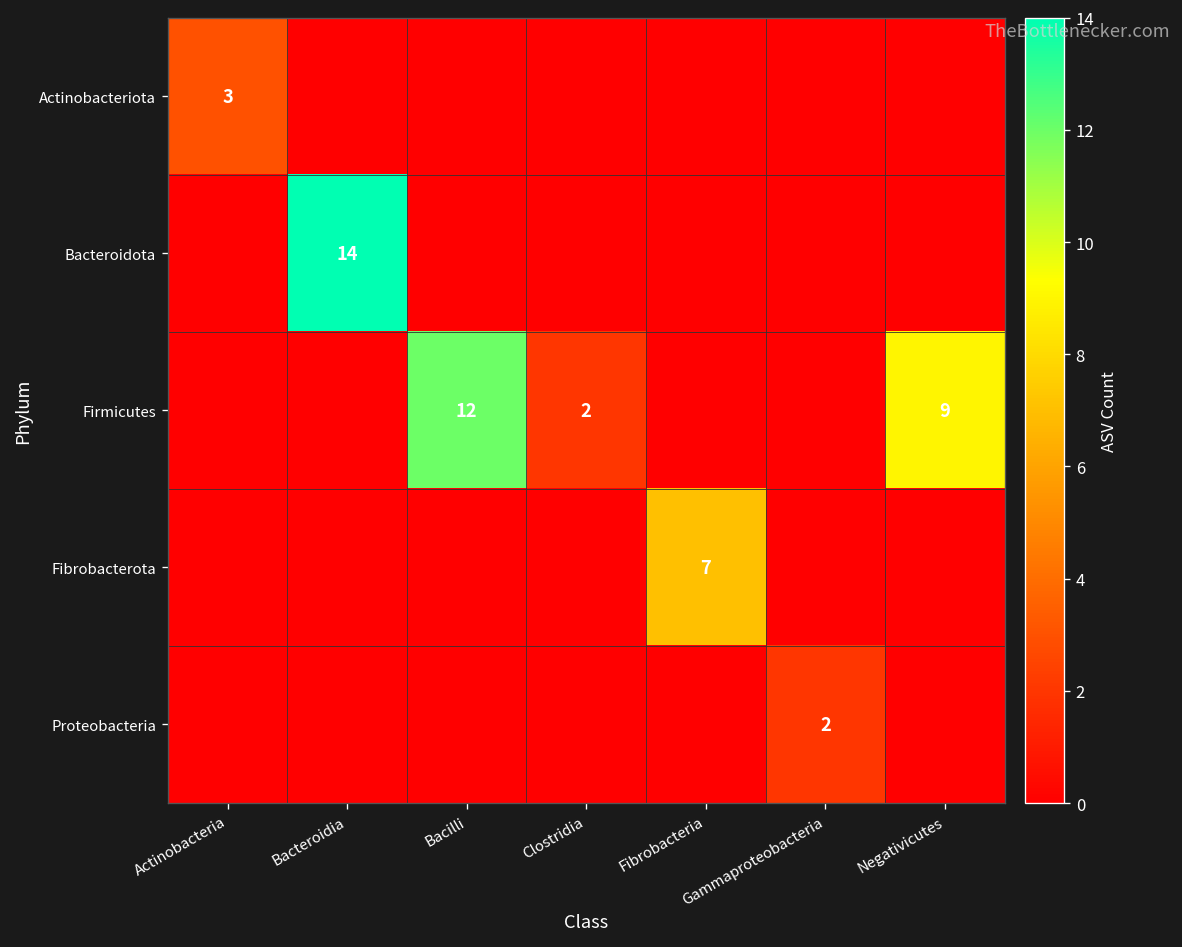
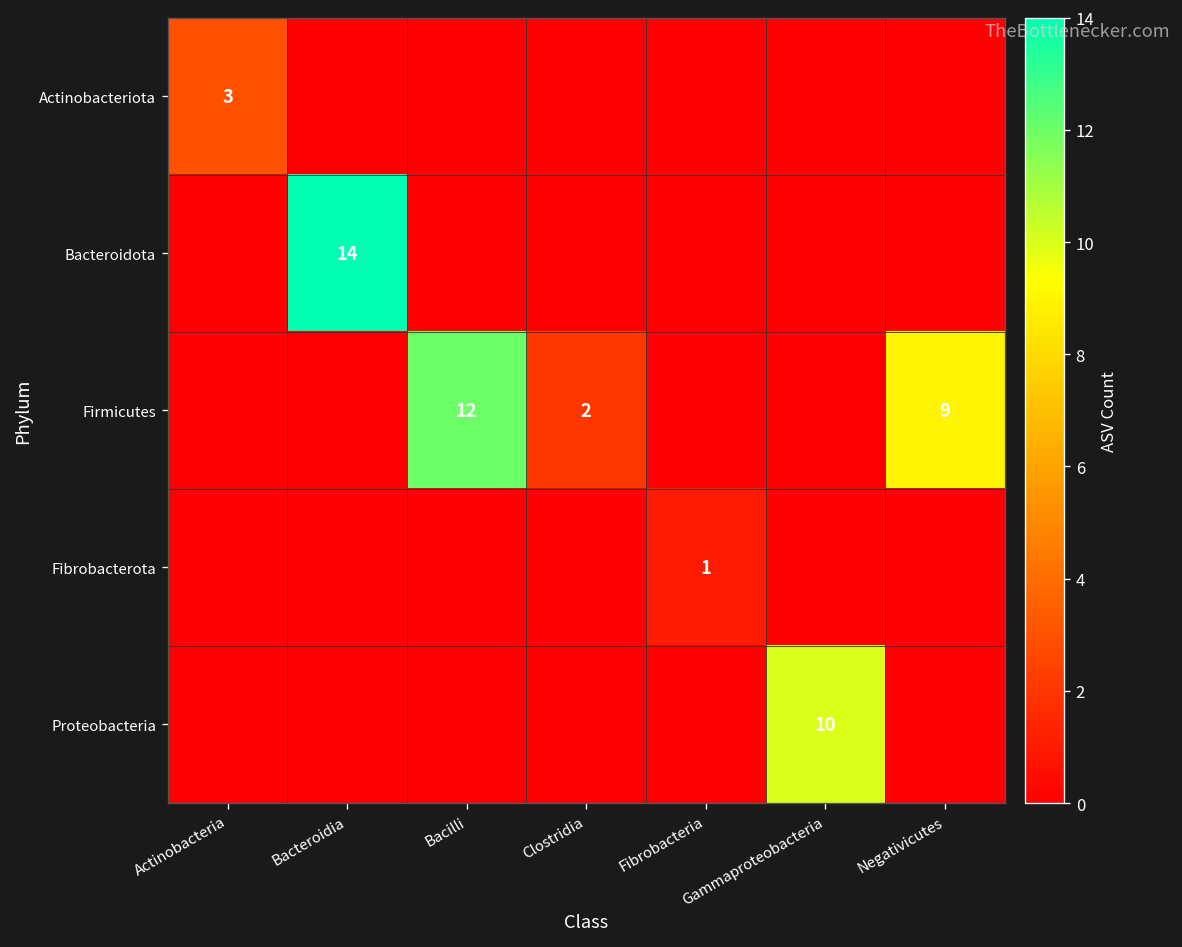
Fibrobacterota, Fibrobacteria: 7 -> 1
Proteobacteria, Gammaproteobacteria: 2 -> 10
